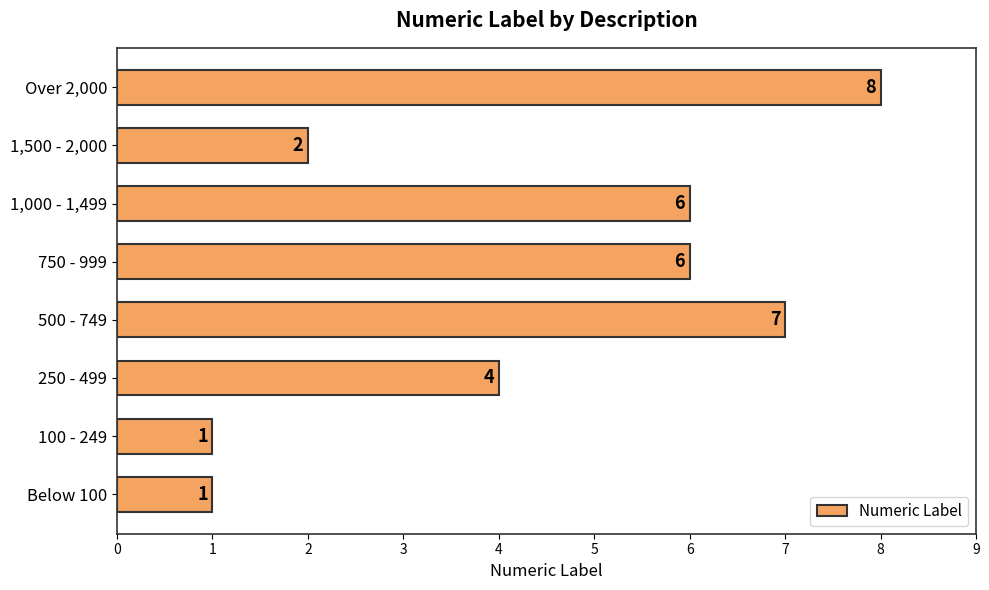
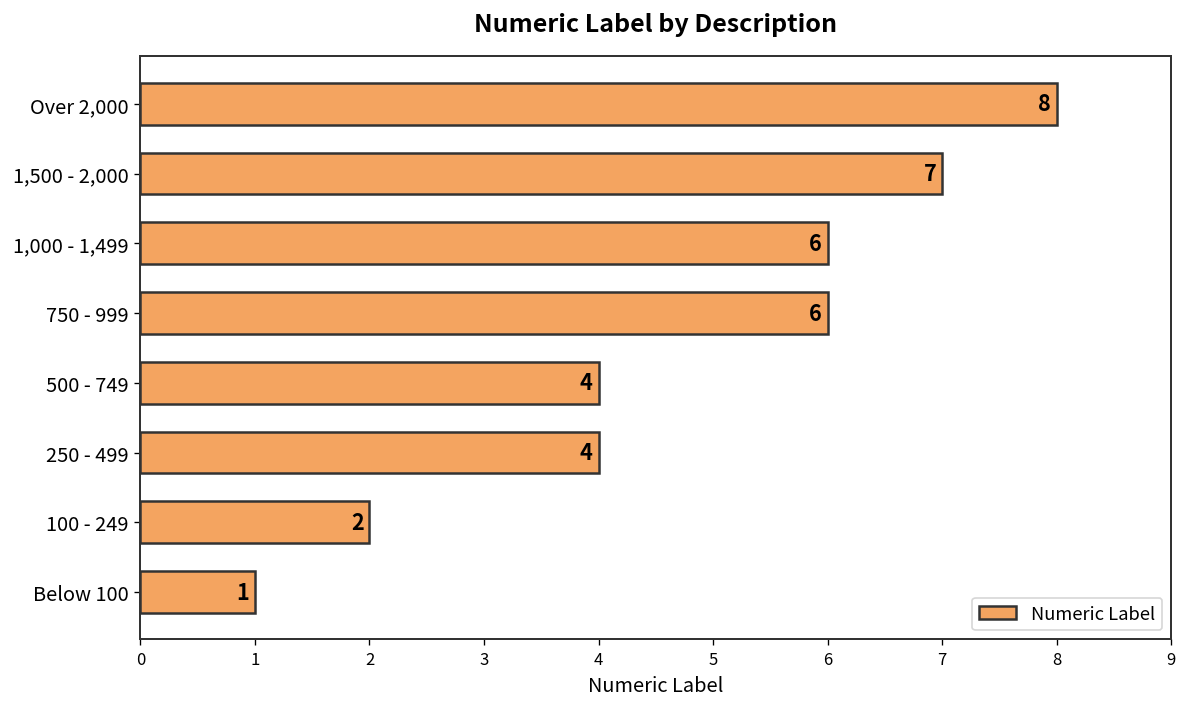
1,500 - 2,000: 2 -> 7
500 - 749: 7 -> 4
100 - 249: 1 -> 2
